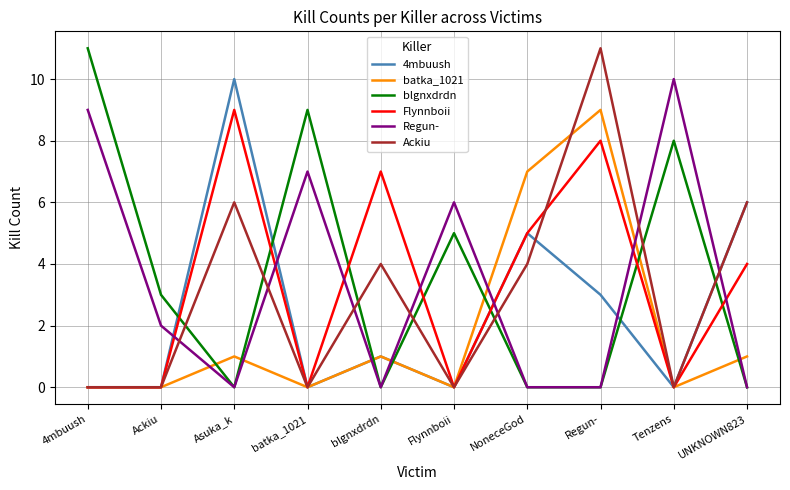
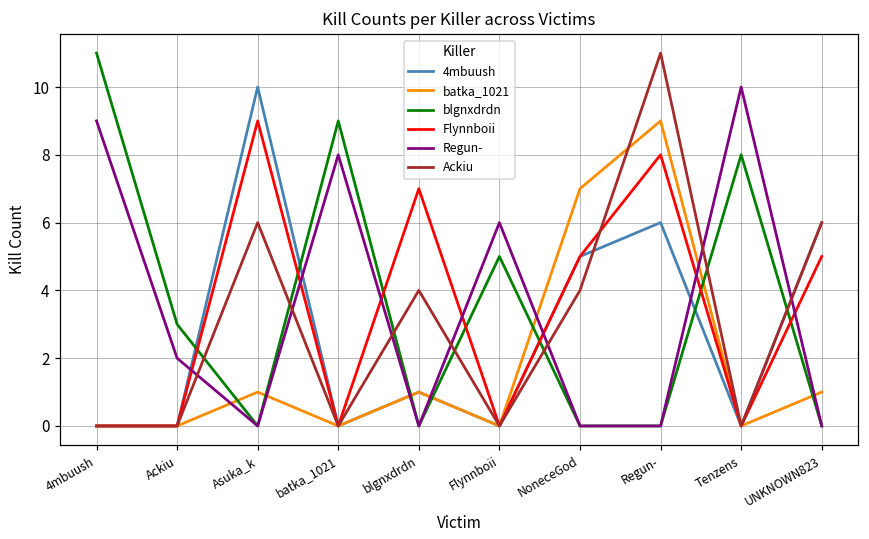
Regun-, batka_1021: 7 -> 8
4mbuush, Regun-: 3 -> 6
Flynnboii, UNKNOWN823: 4 -> 5
